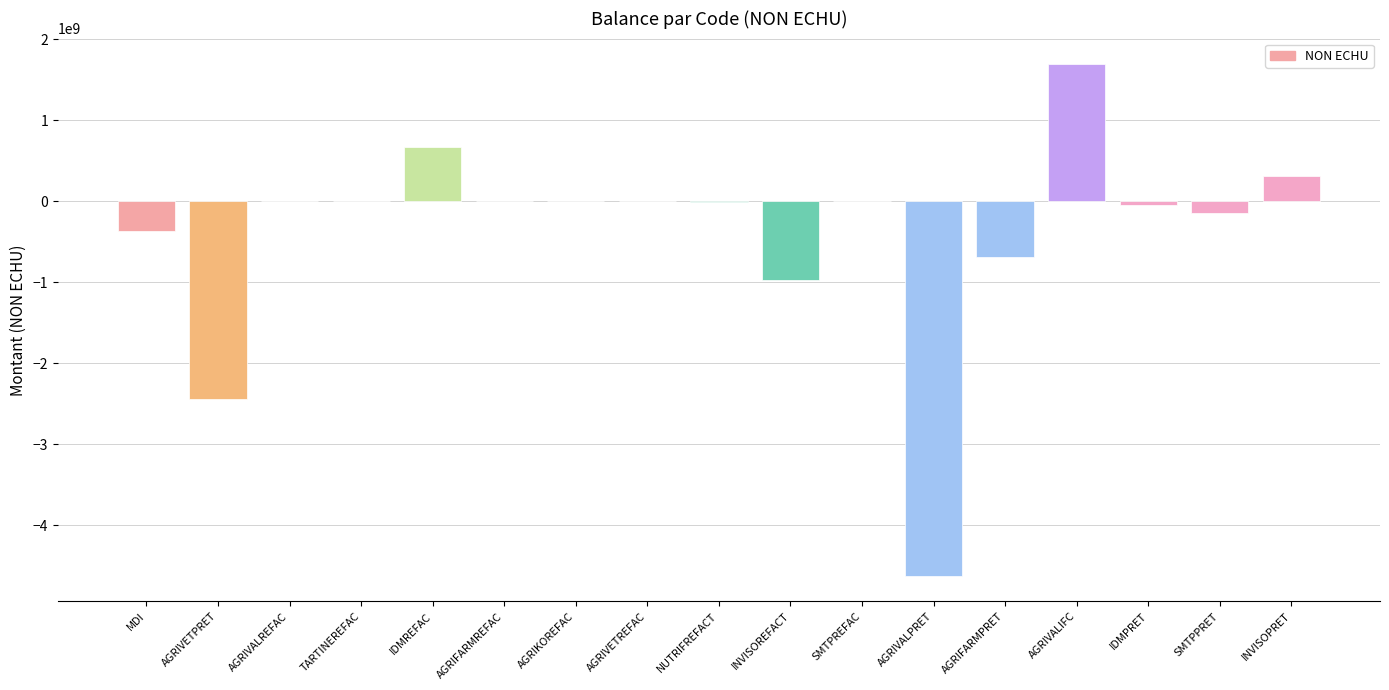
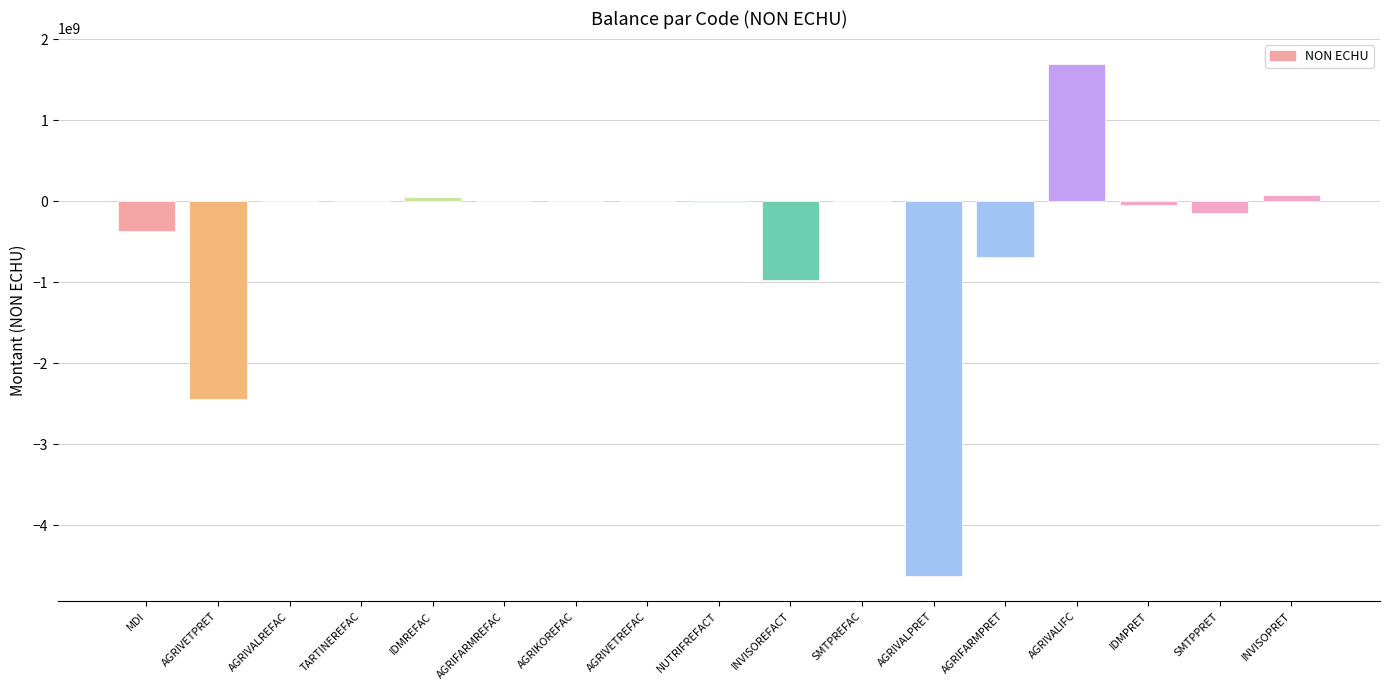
IDMREFAC: 700000000 -> 0
INVISOPRET: 300000000 -> 100000000
